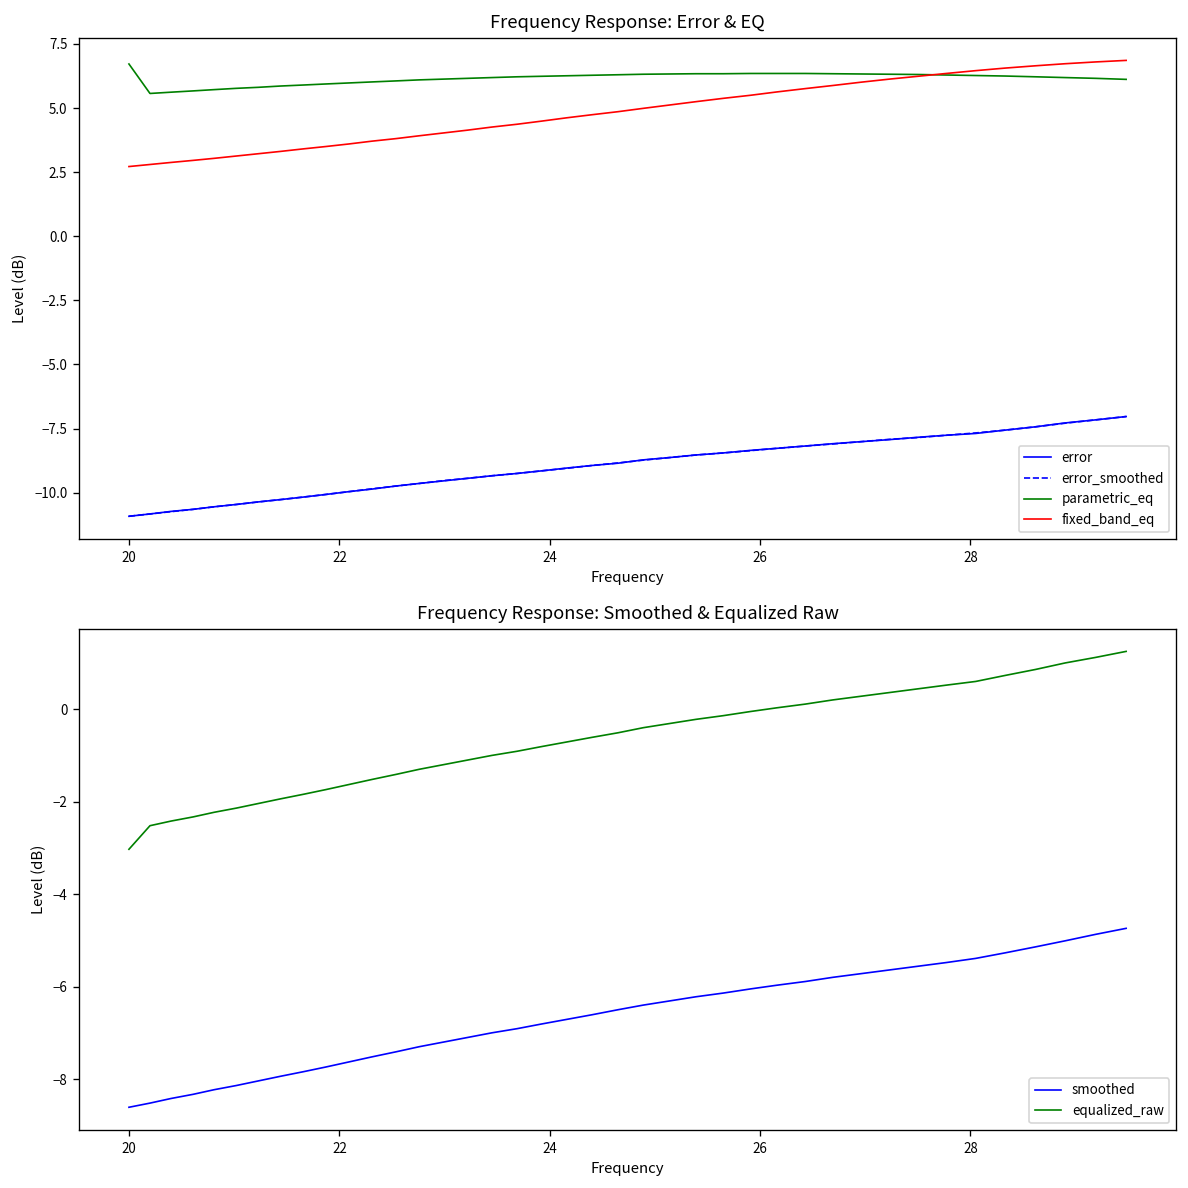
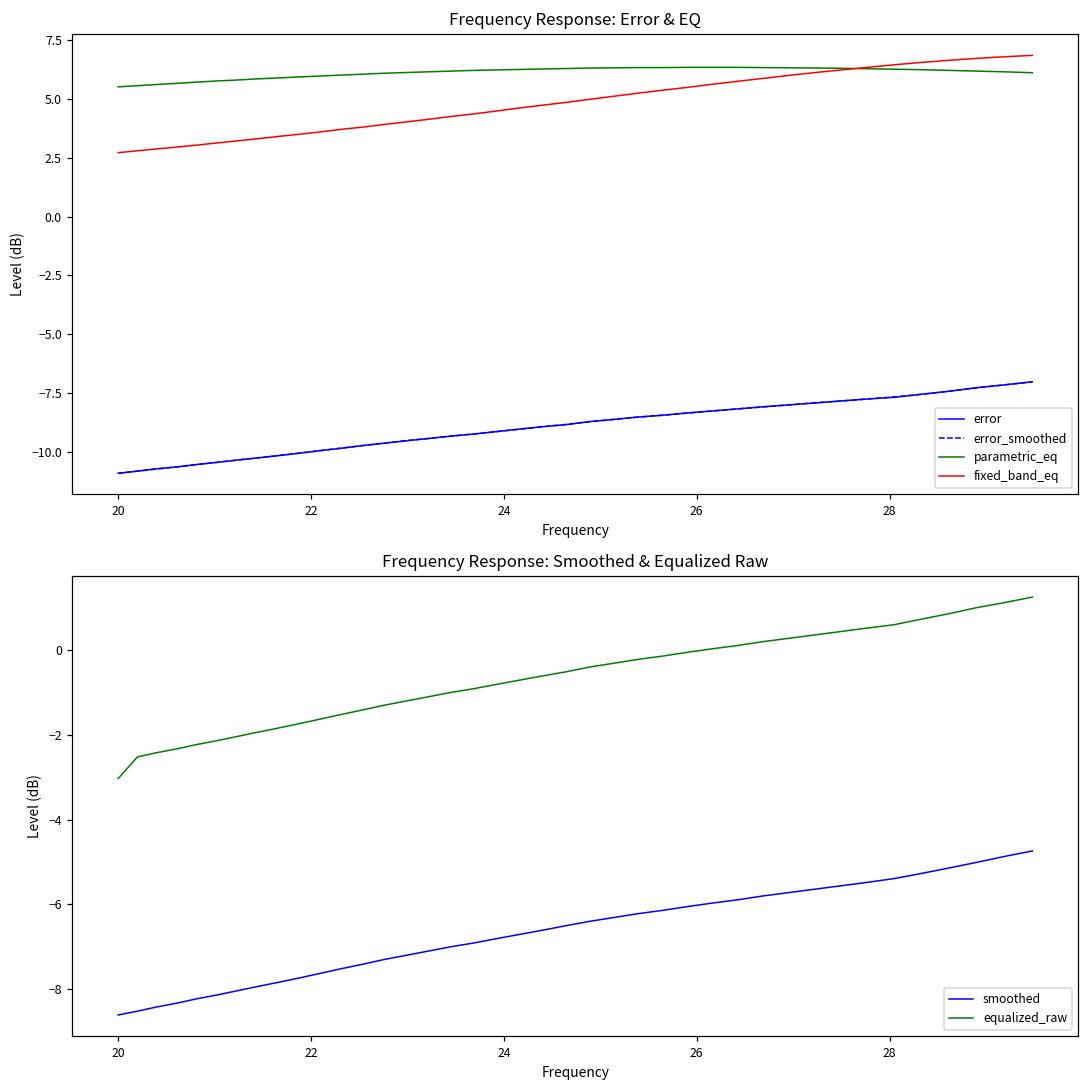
Frequency Response: Error & EQ, parametric_eq, 20: 6.7 -> 5.5
